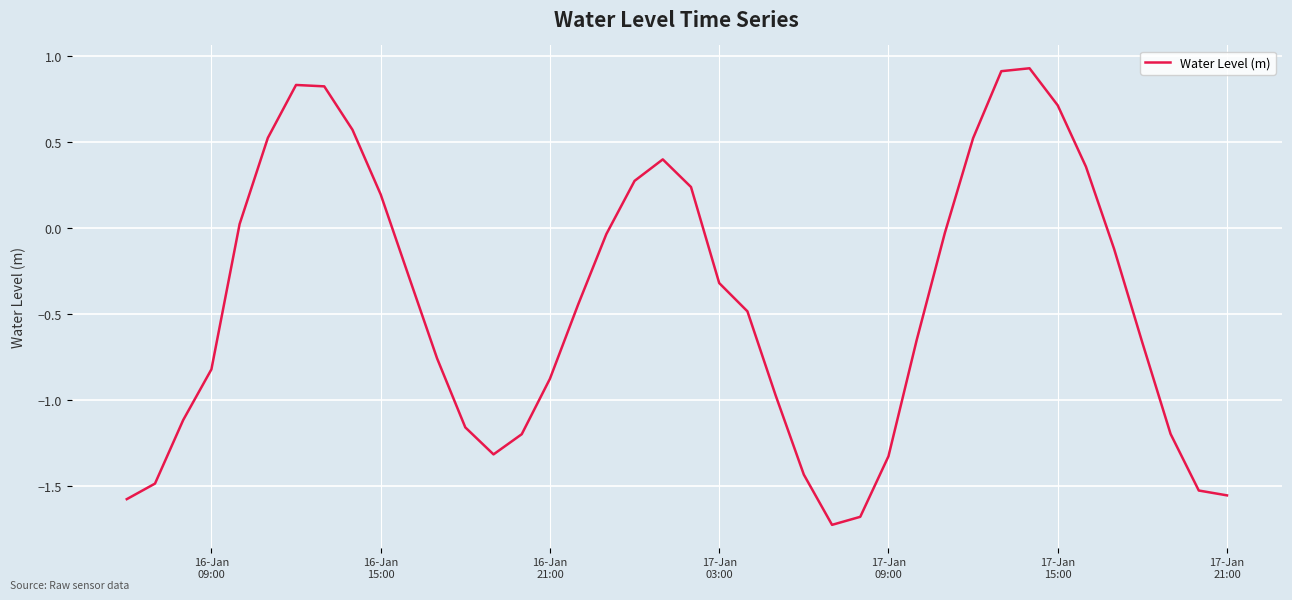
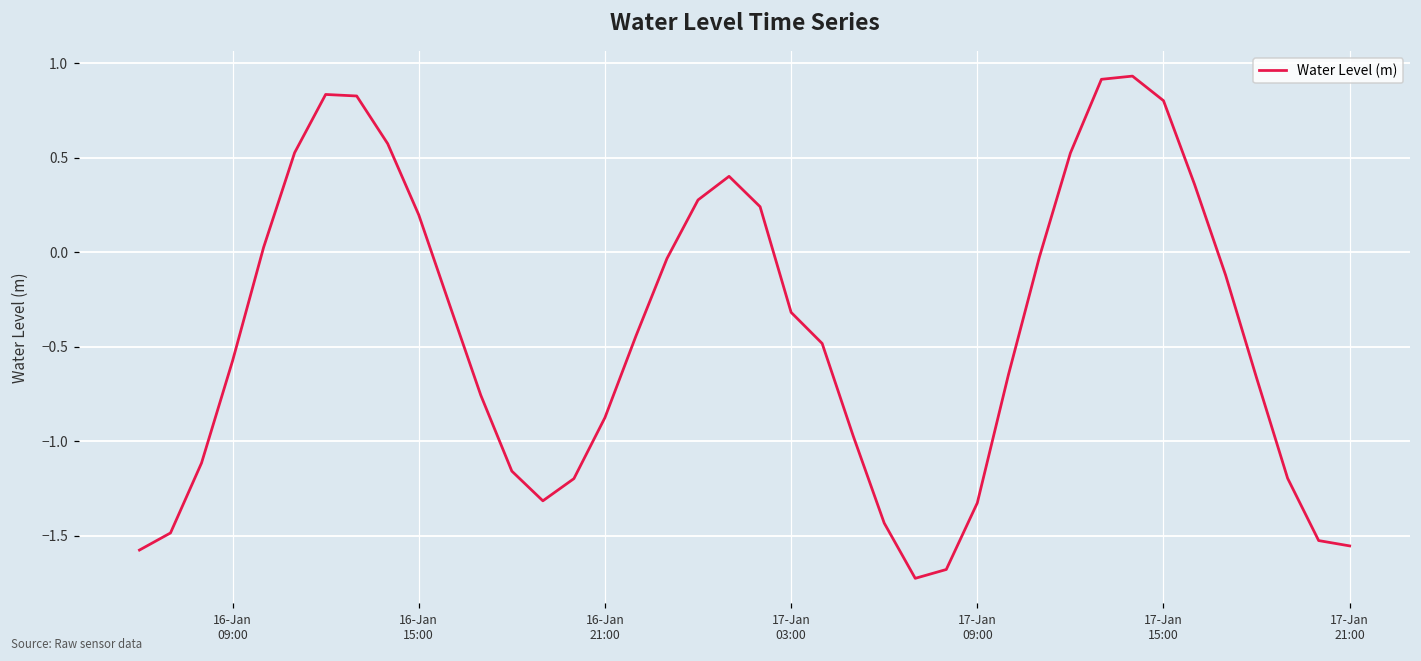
16-Jan 09:00: -0.82 -> -0.58
17-Jan 15:00: 0.72 -> 0.80
